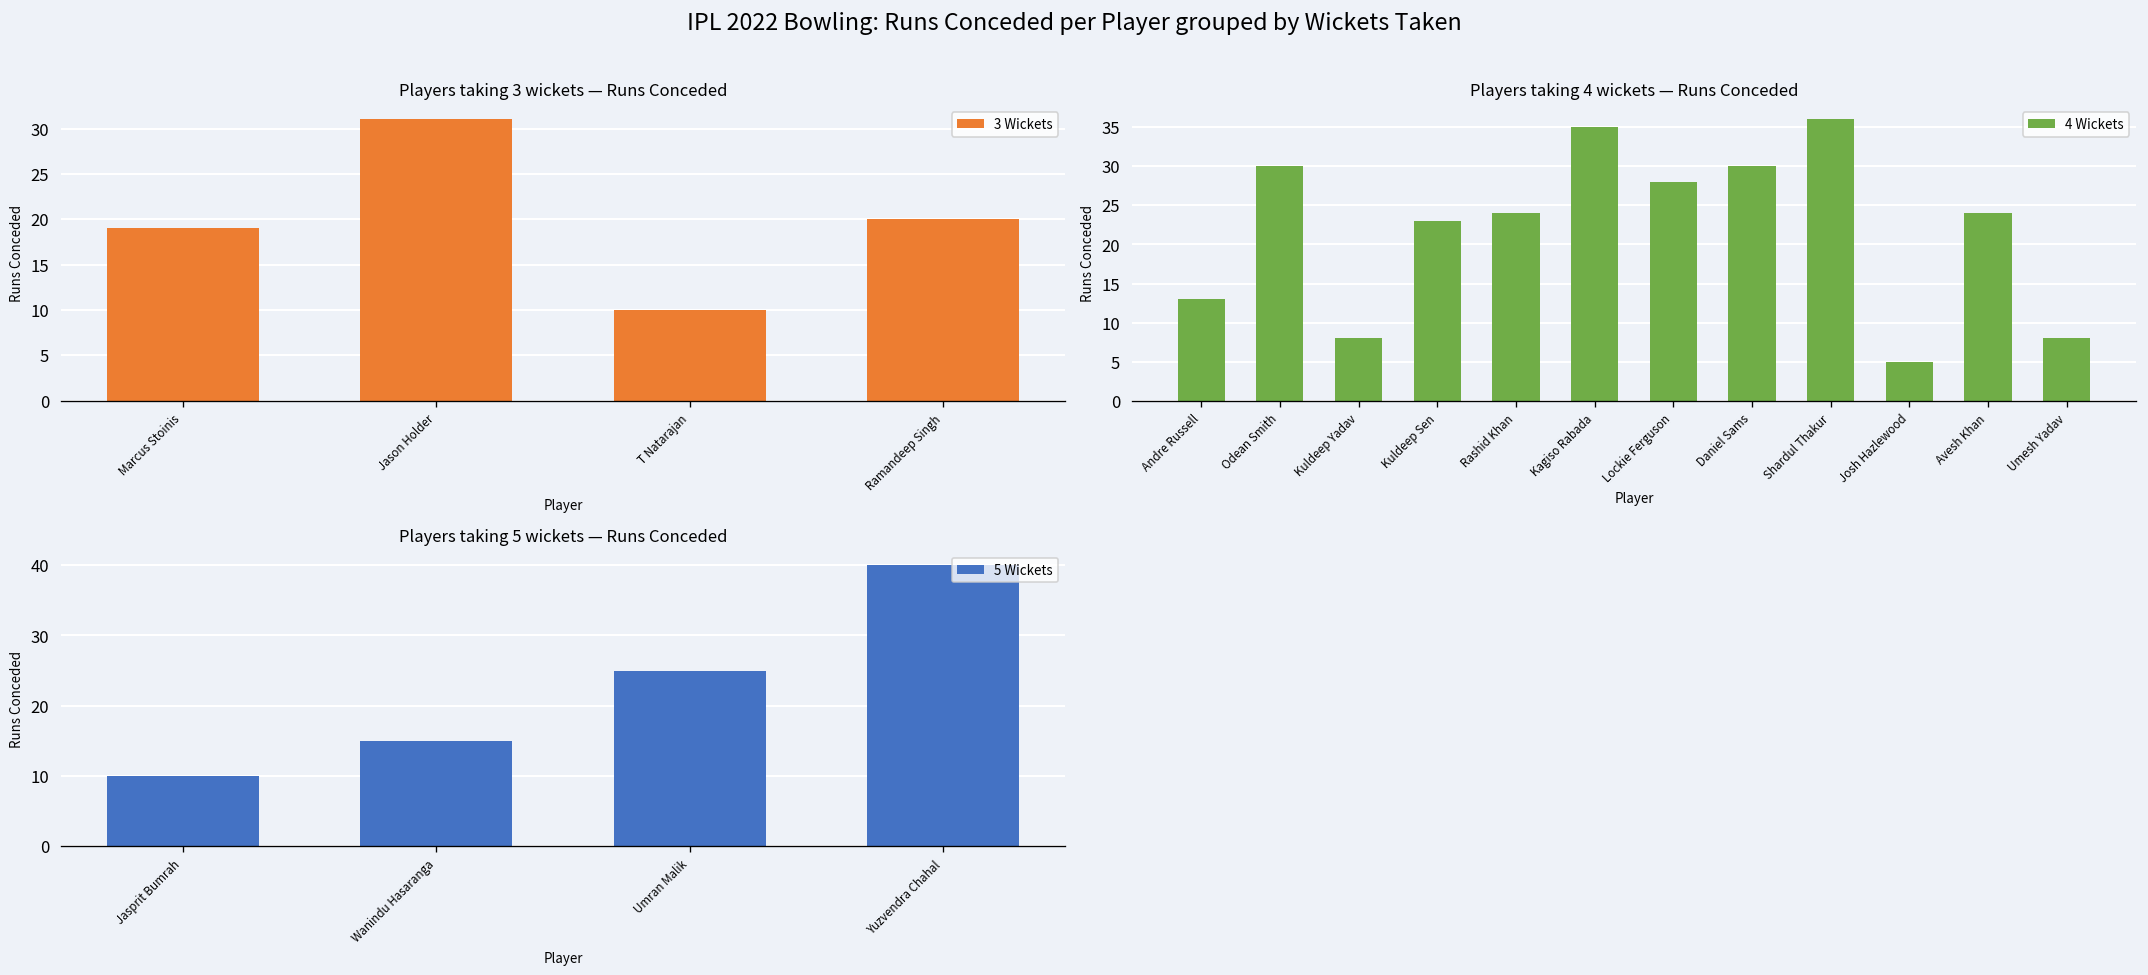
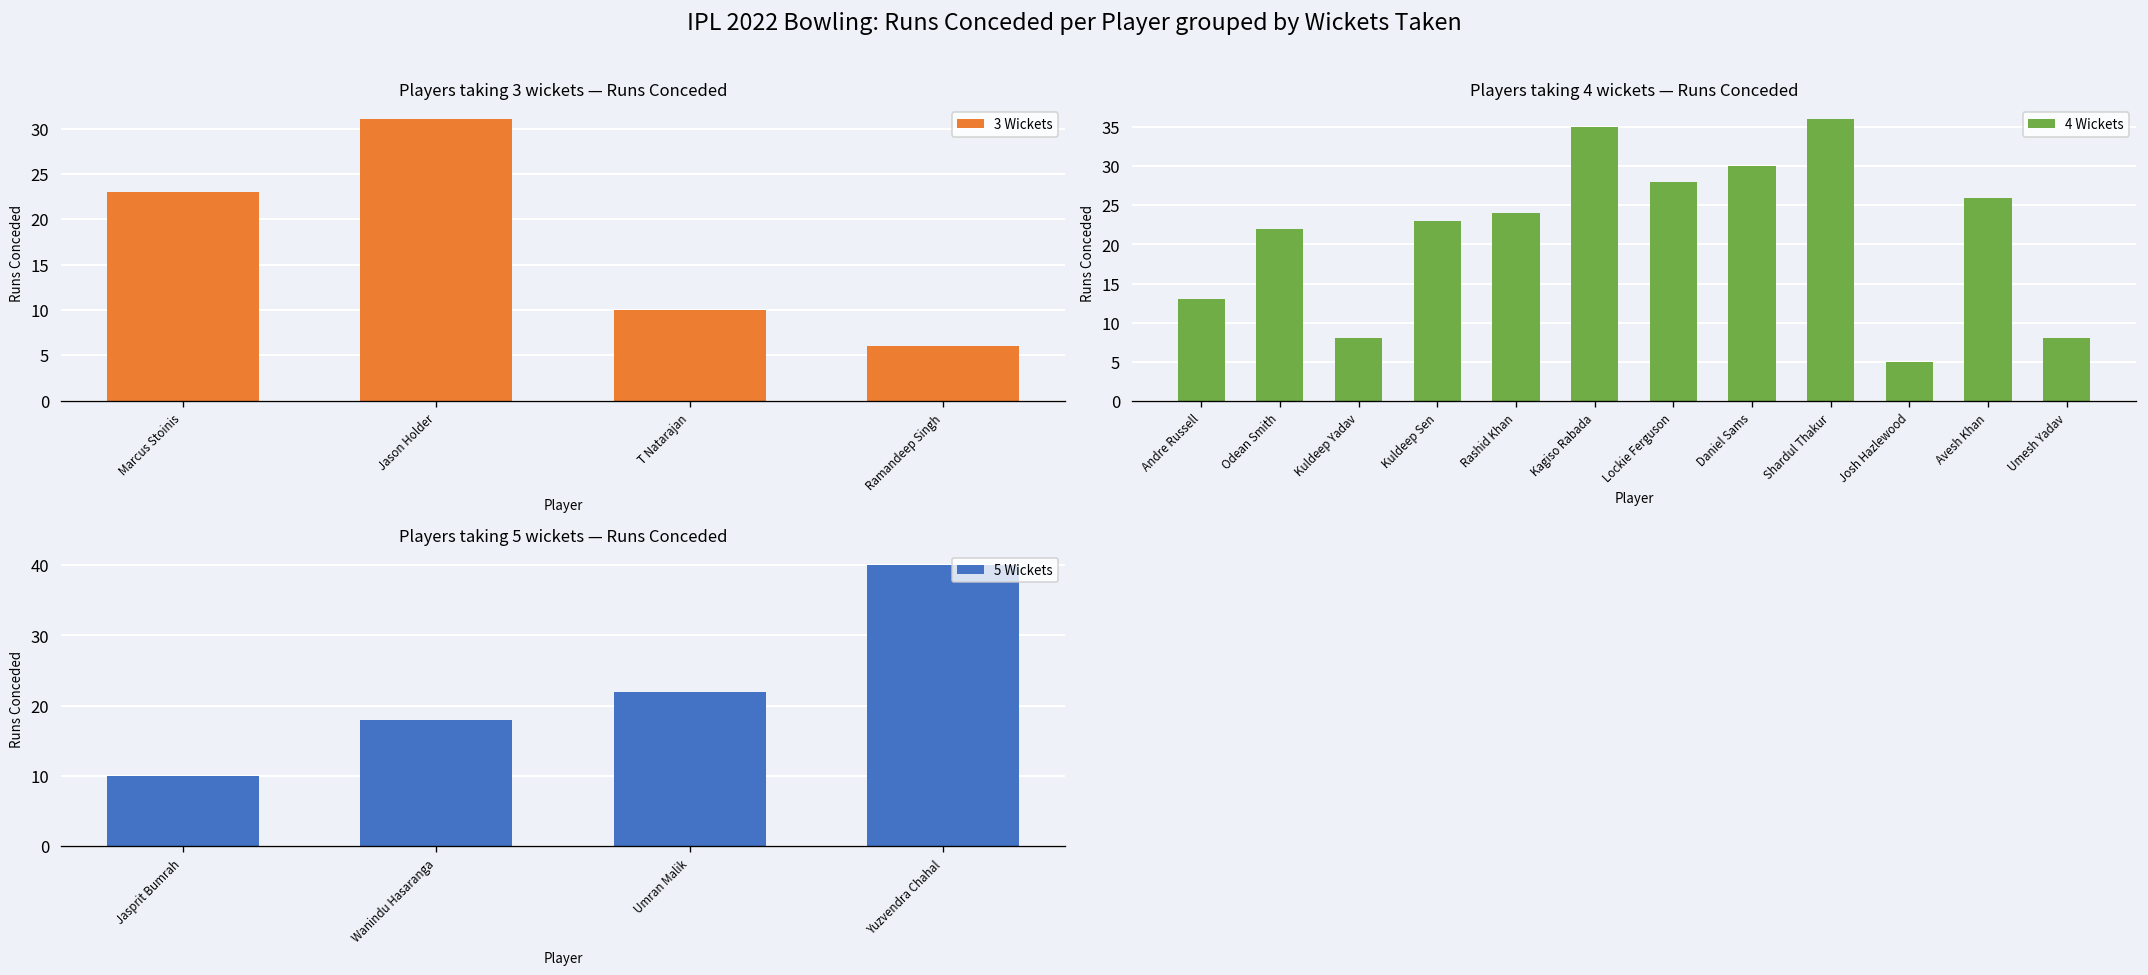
Players taking 3 wickets — Runs Conceded, Marcus Stoinis: 19 -> 23
Players taking 3 wickets — Runs Conceded, Ramandeep Singh: 20 -> 6
Players taking 4 wickets — Runs Conceded, Odean Smith: 30 -> 22
Players taking 4 wickets — Runs Conceded, Avesh Khan: 24 -> 26
Players taking 5 wickets — Runs Conceded, Wanindu Hasaranga: 15 -> 18
Players taking 5 wickets — Runs Conceded, Umran Malik: 25 -> 22
